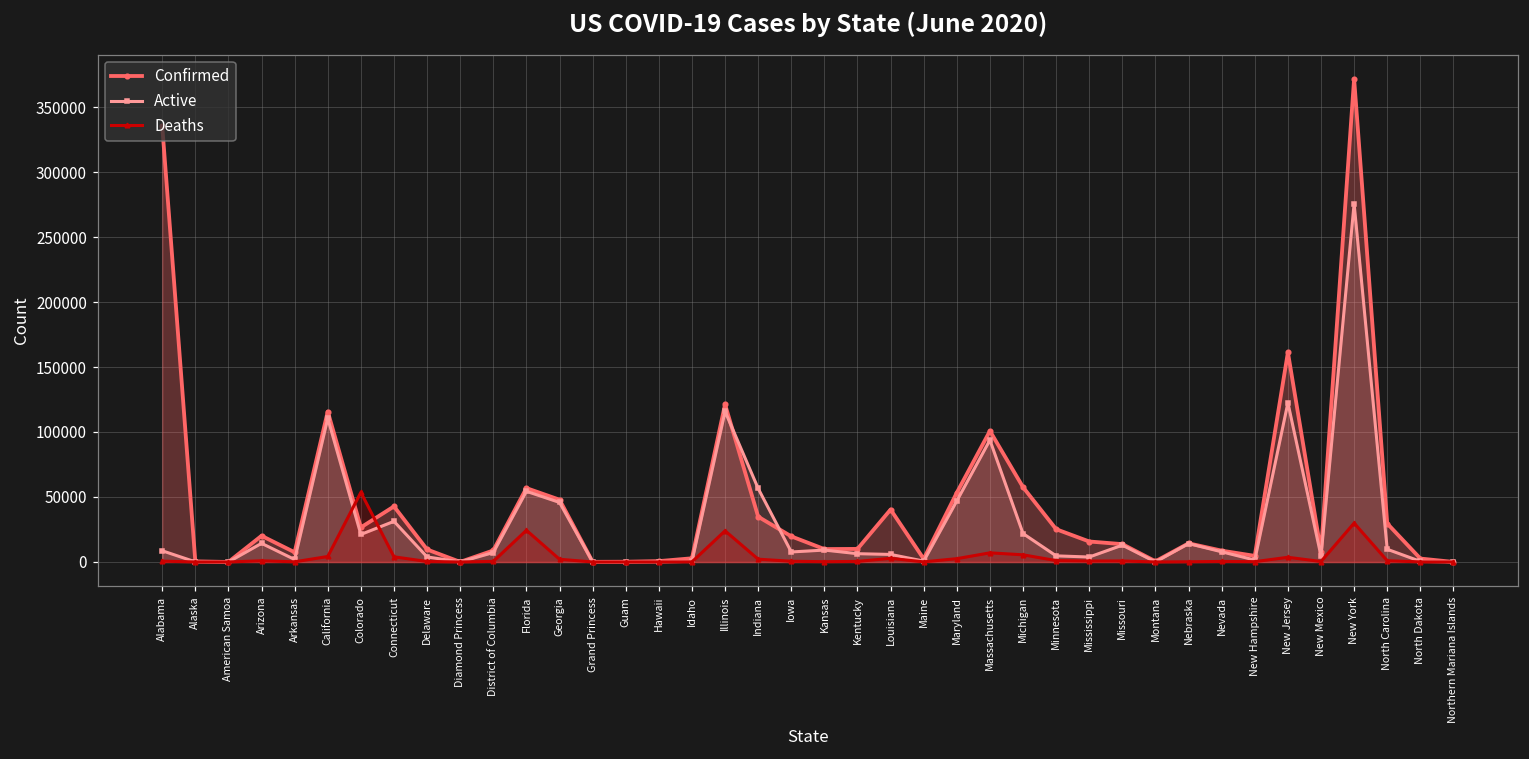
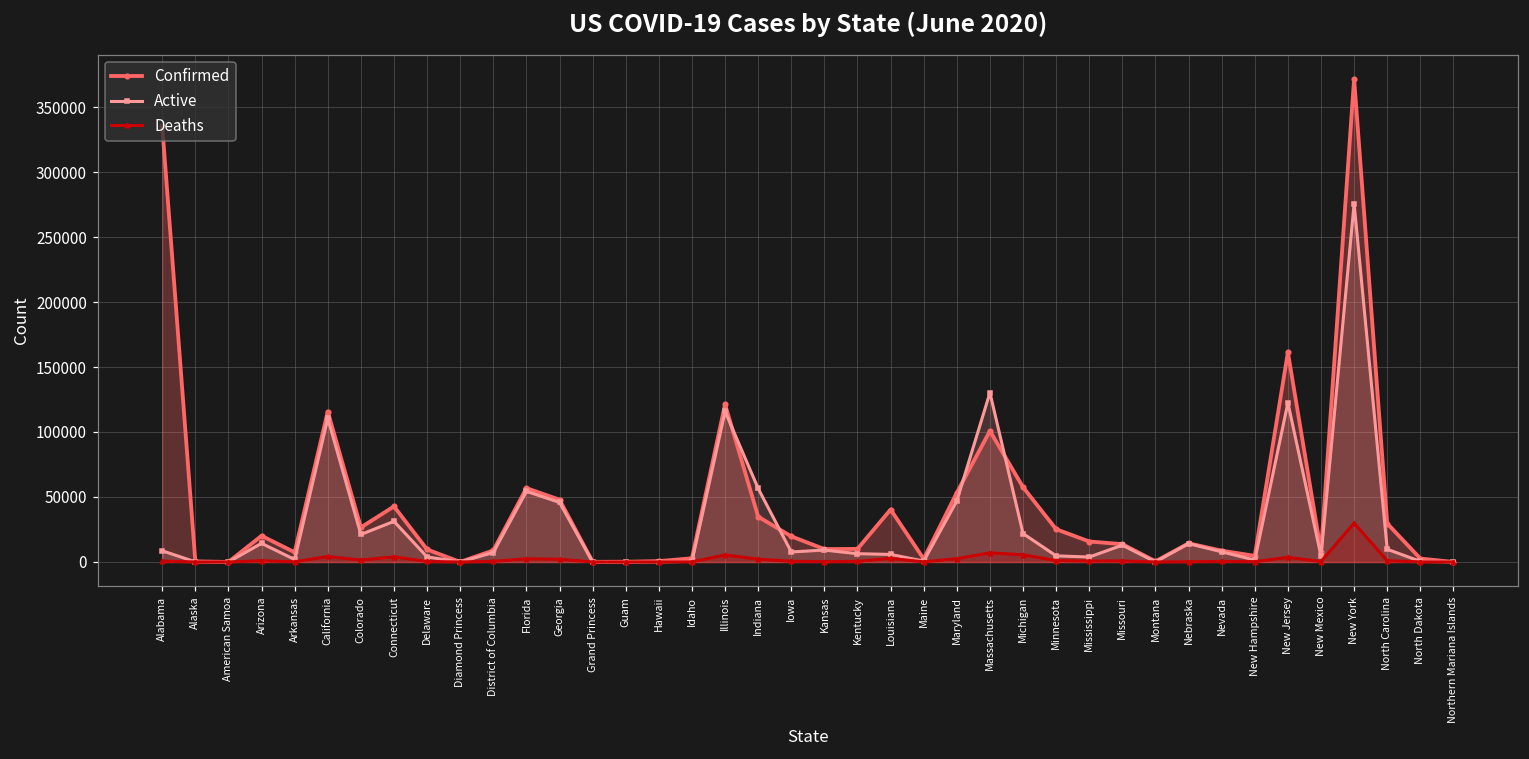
Deaths, Colorado: 54000 -> 1000
Deaths, Florida: 24000 -> 2000
Deaths, Illinois: 24000 -> 5000
Active, Massachusetts: 94000 -> 130000
